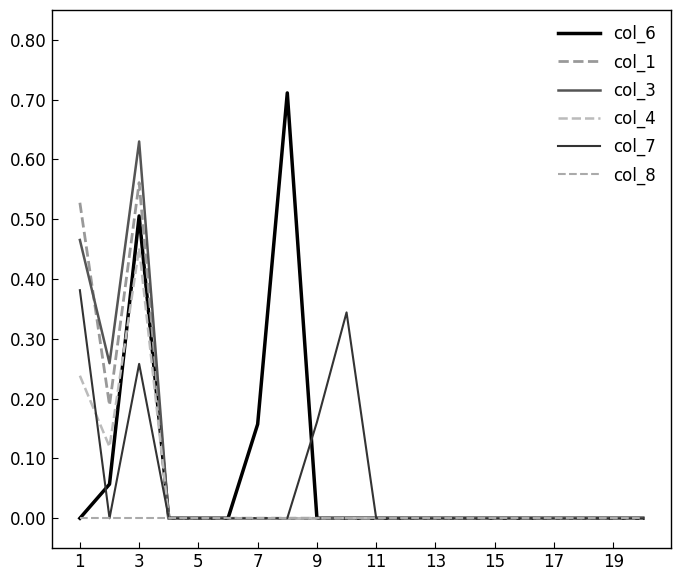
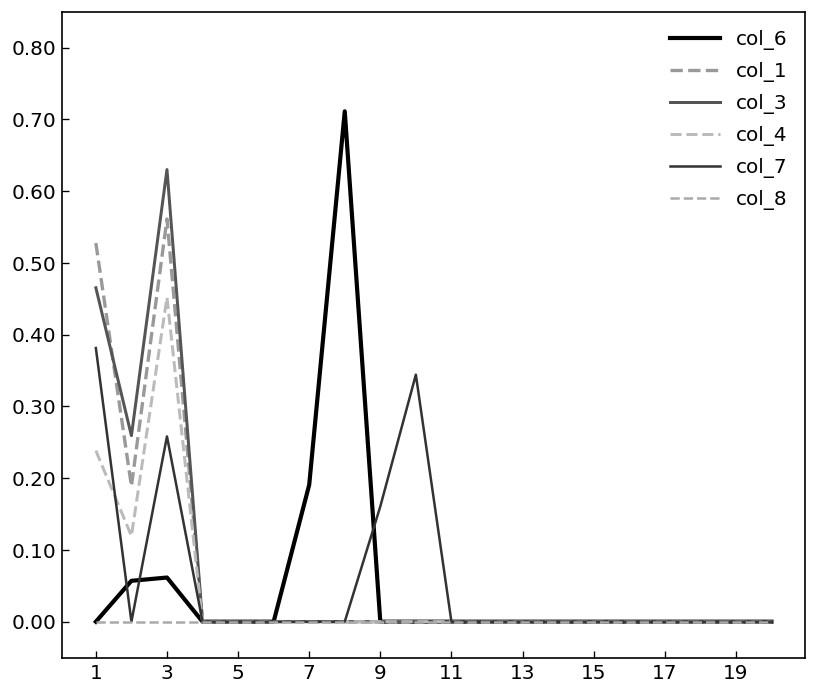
col_6, 3: 0.51 -> 0.06
col_6, 7: 0.16 -> 0.19
